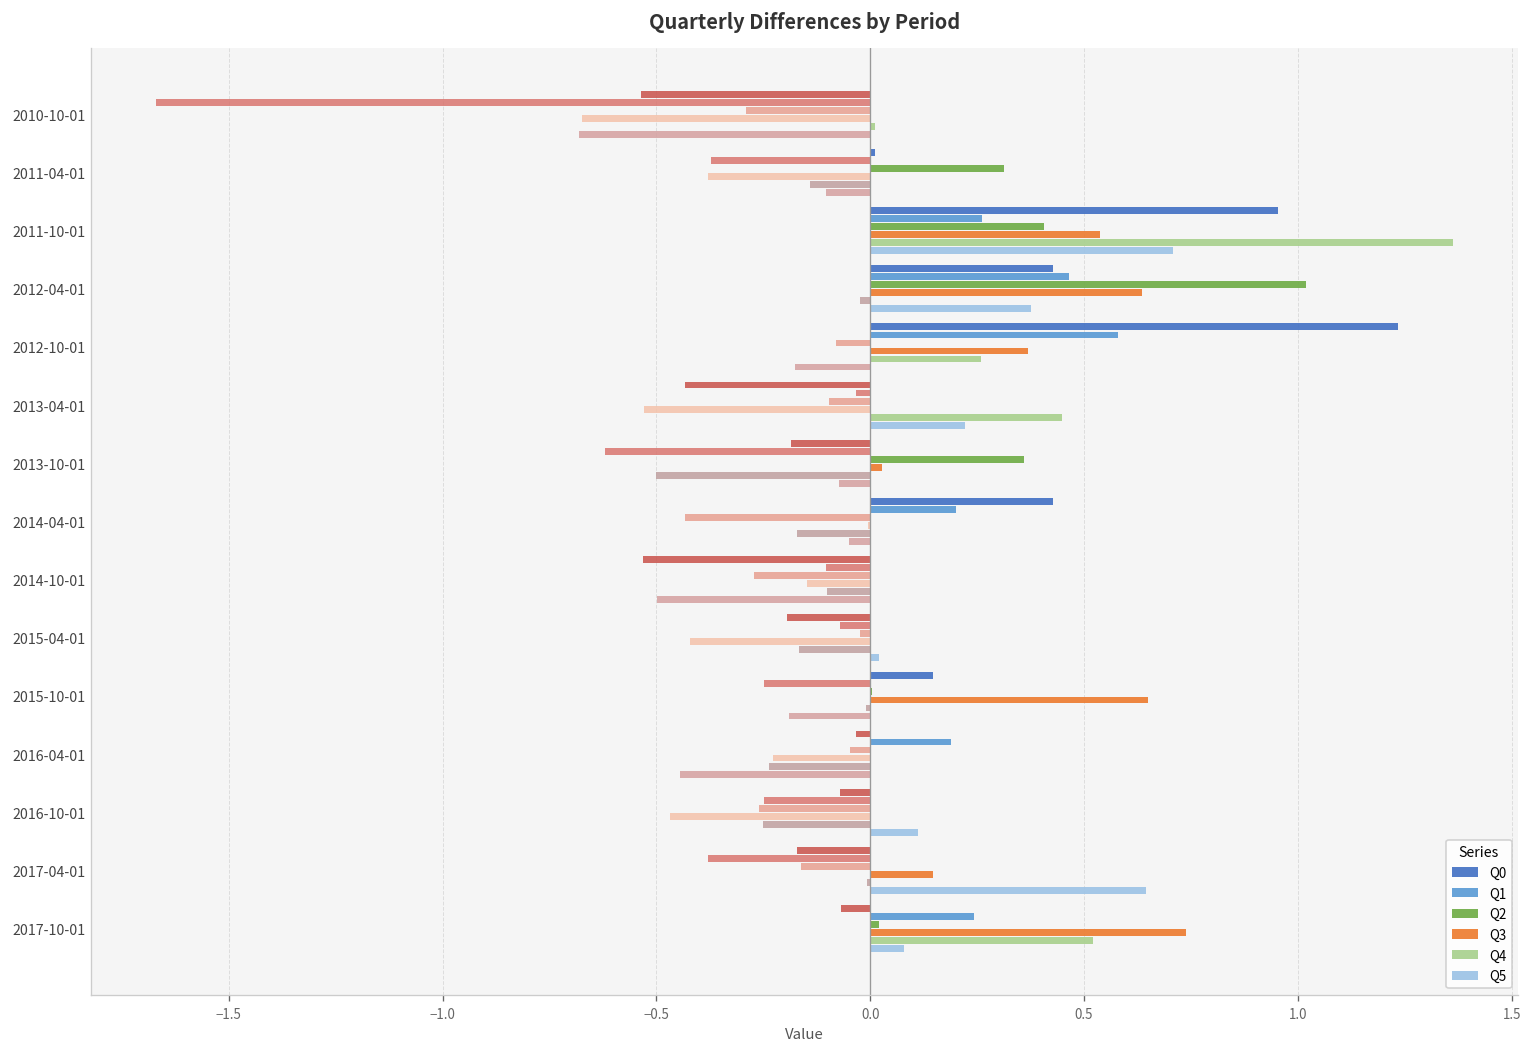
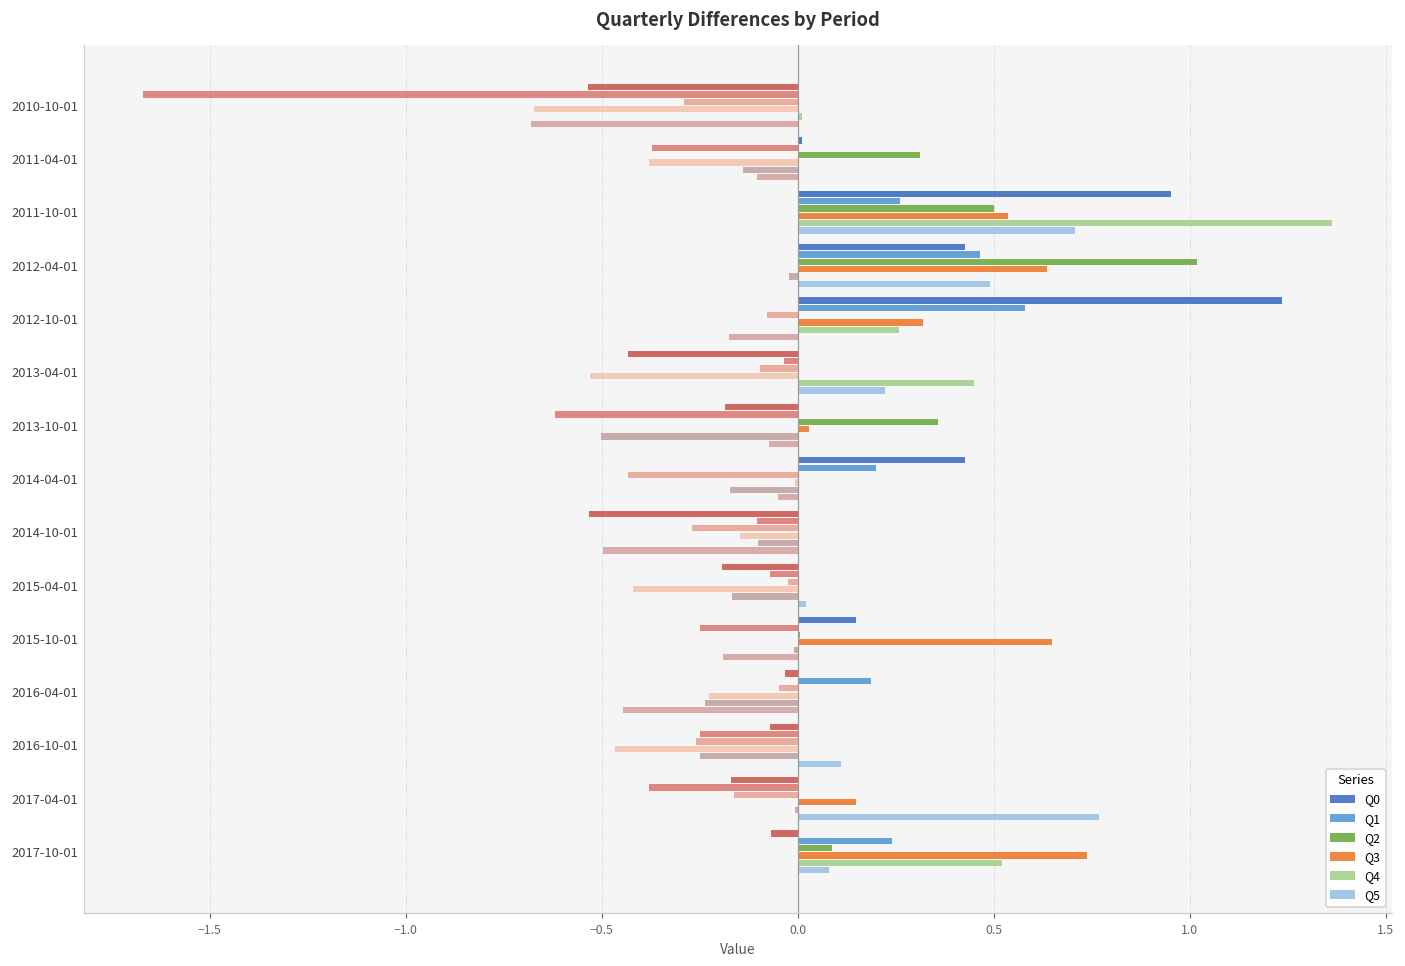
Q2, 2011-10-01: 0.41 -> 0.50
Q5, 2012-04-01: 0.38 -> 0.49
Q3, 2012-10-01: 0.37 -> 0.32
Q5, 2017-04-01: 0.64 -> 0.77
Q2, 2017-10-01: 0.02 -> 0.09
